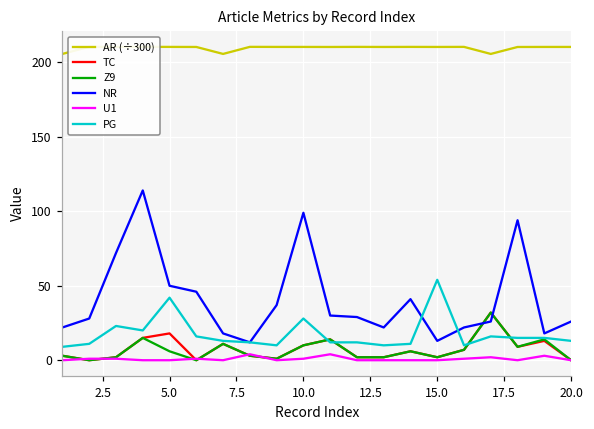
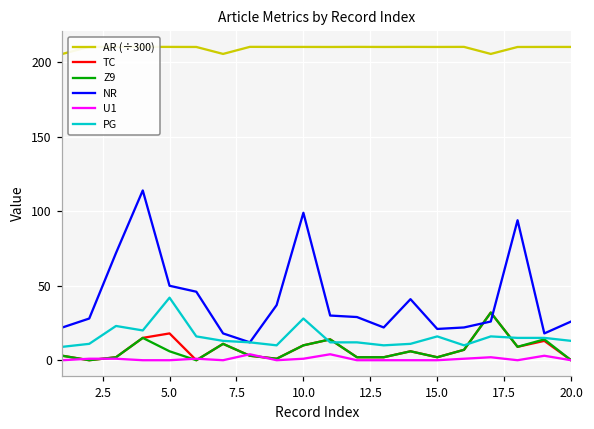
NR, 15.0: 13 -> 21
PG, 15.0: 54 -> 16
